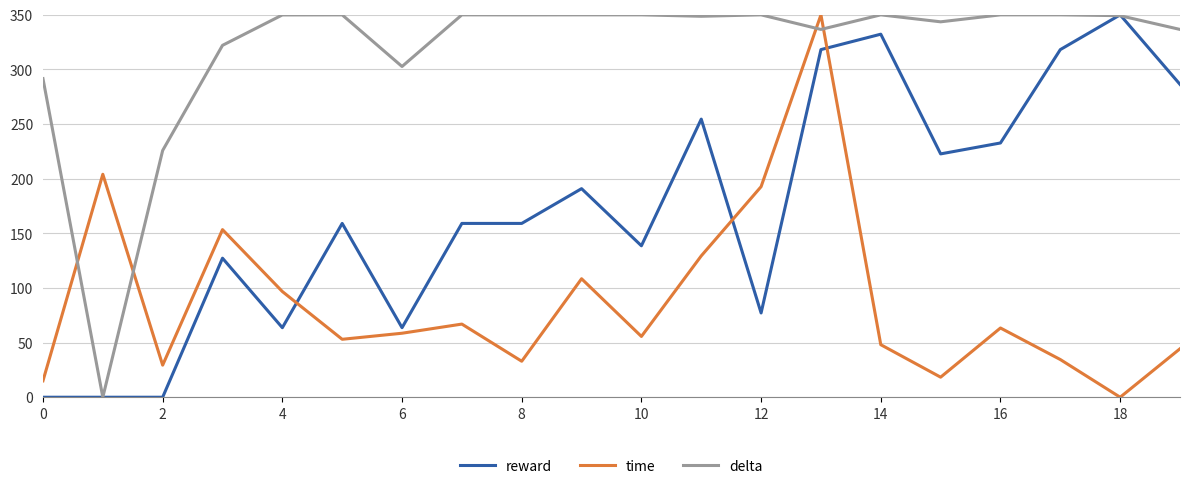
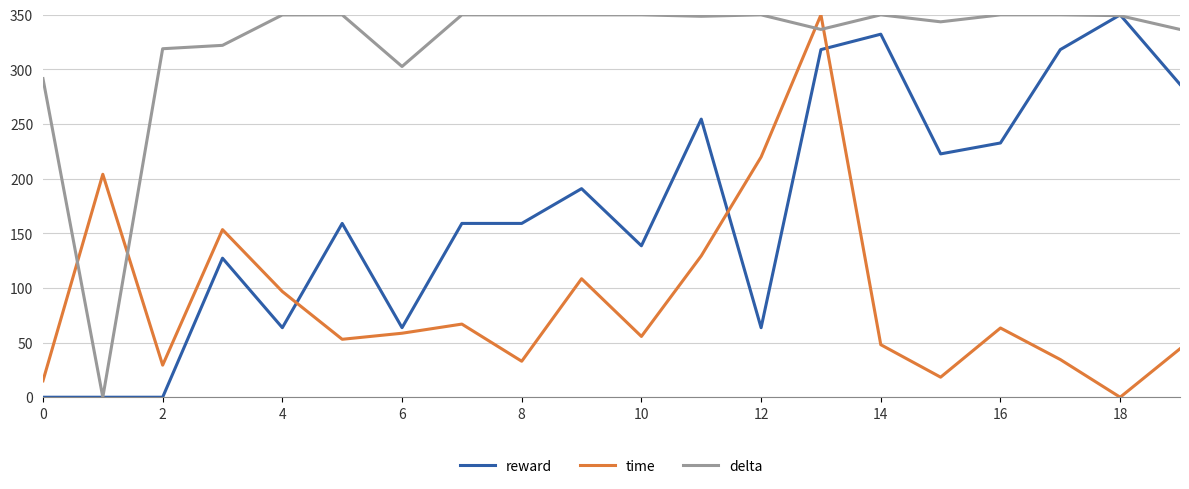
delta, 2: 226 -> 319
reward, 12: 77 -> 64
time, 12: 193 -> 220
